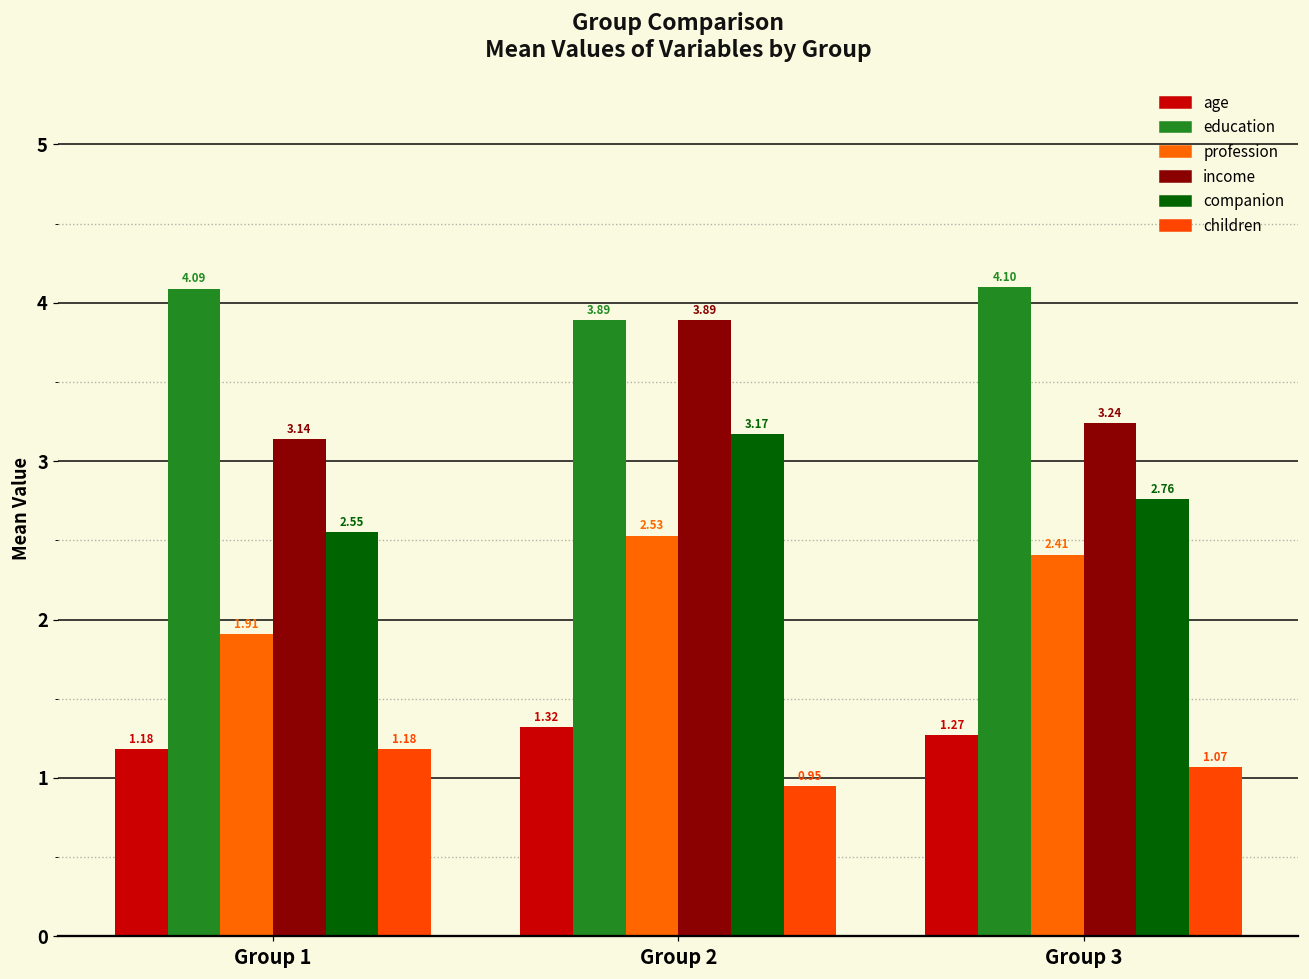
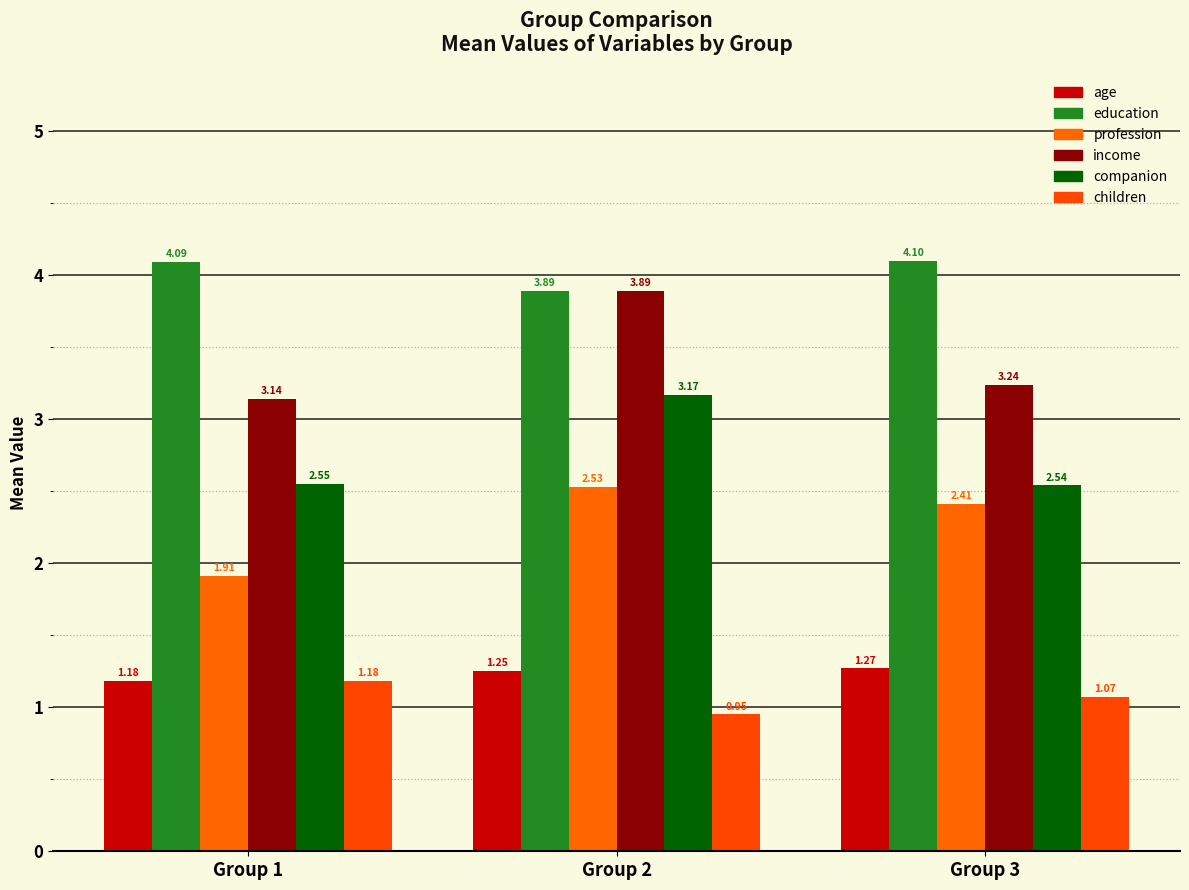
age, Group 2: 1.32 -> 1.25
companion, Group 3: 2.76 -> 2.54
